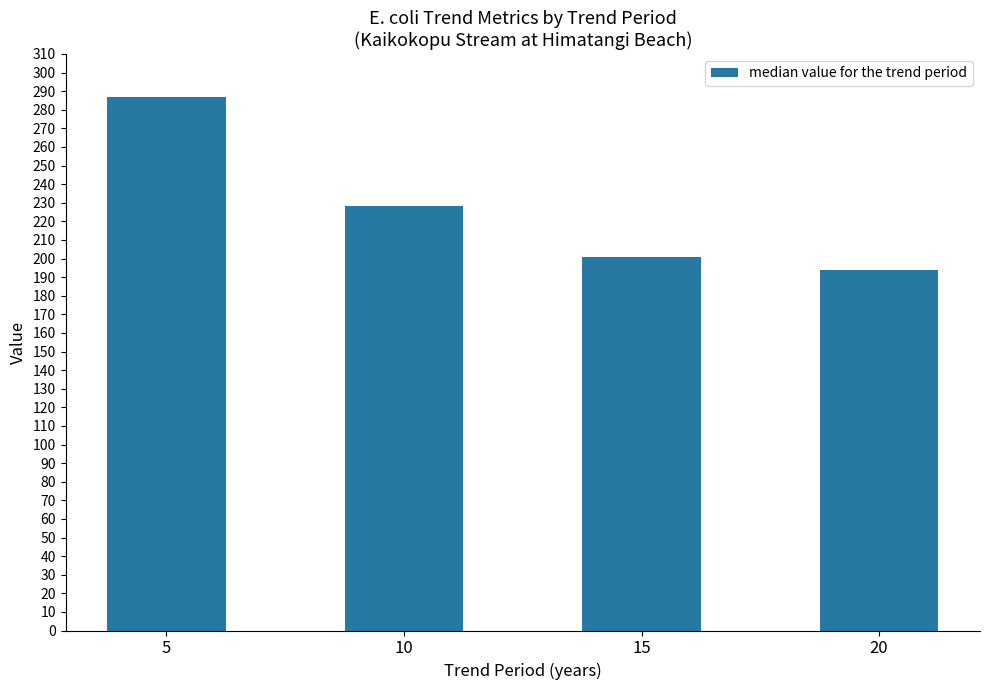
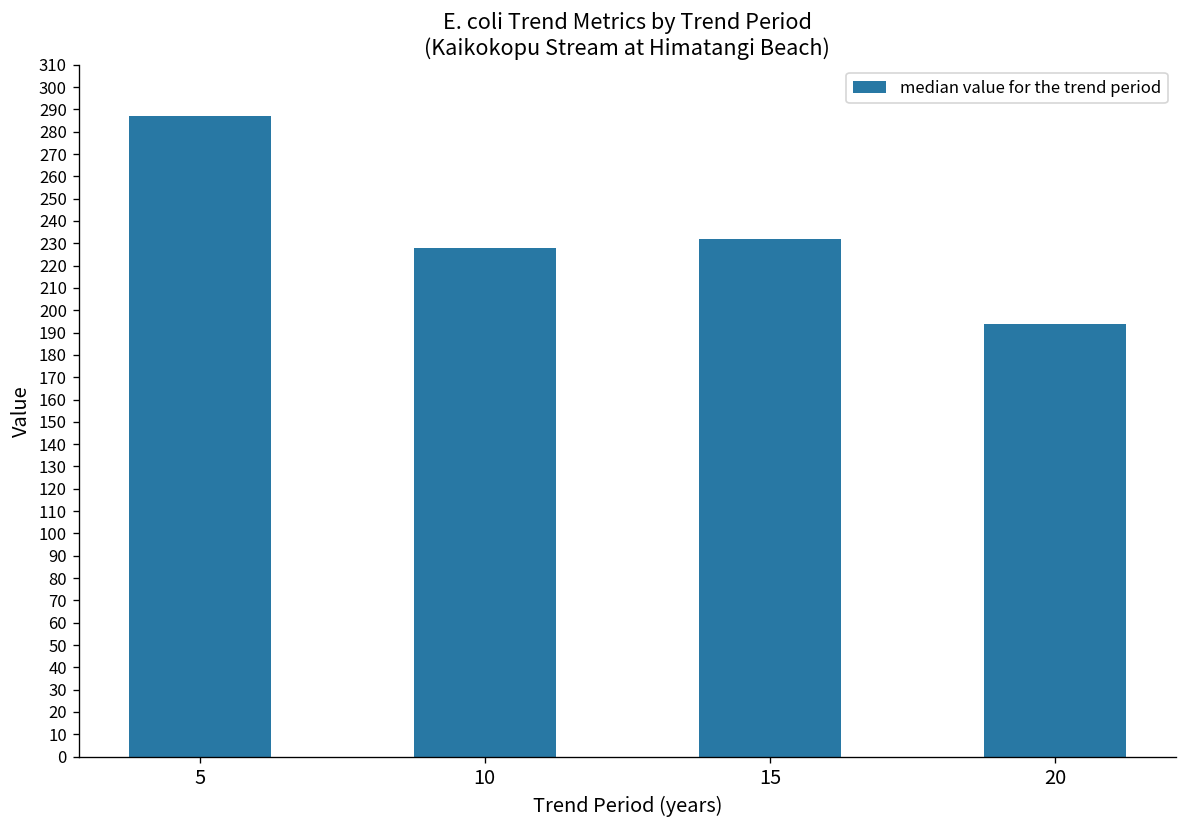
15: 201 -> 232
